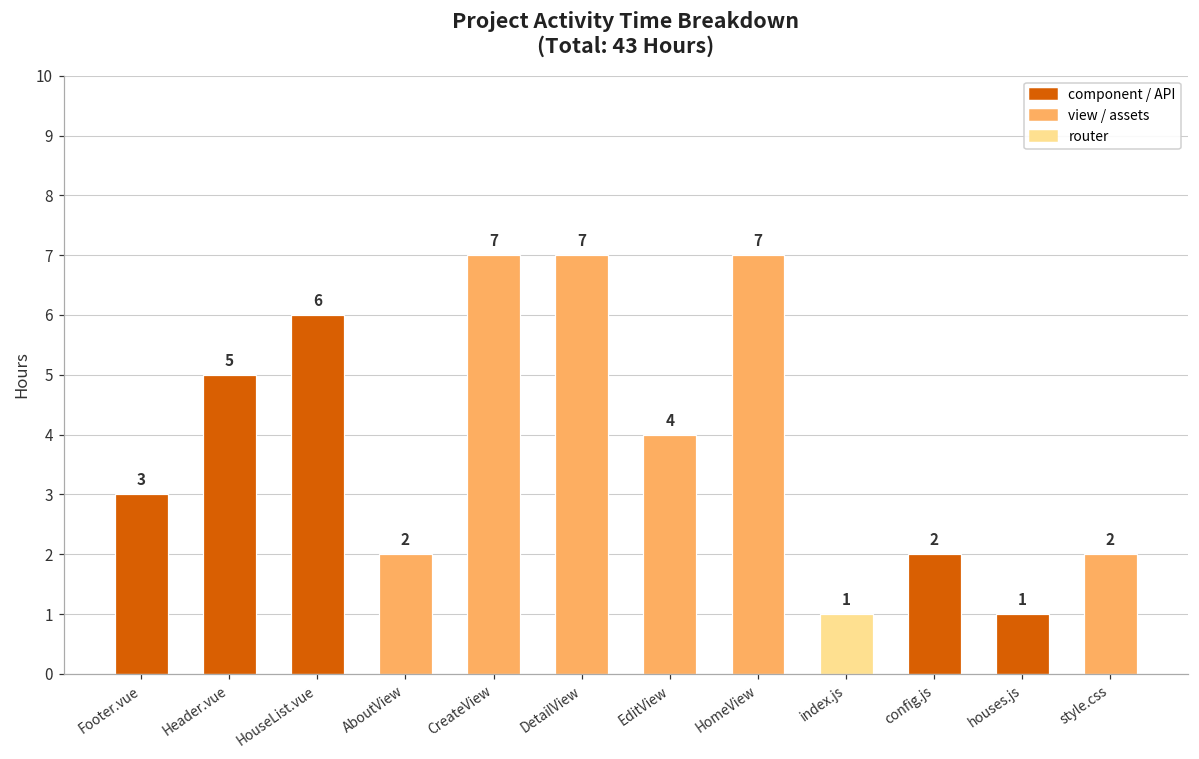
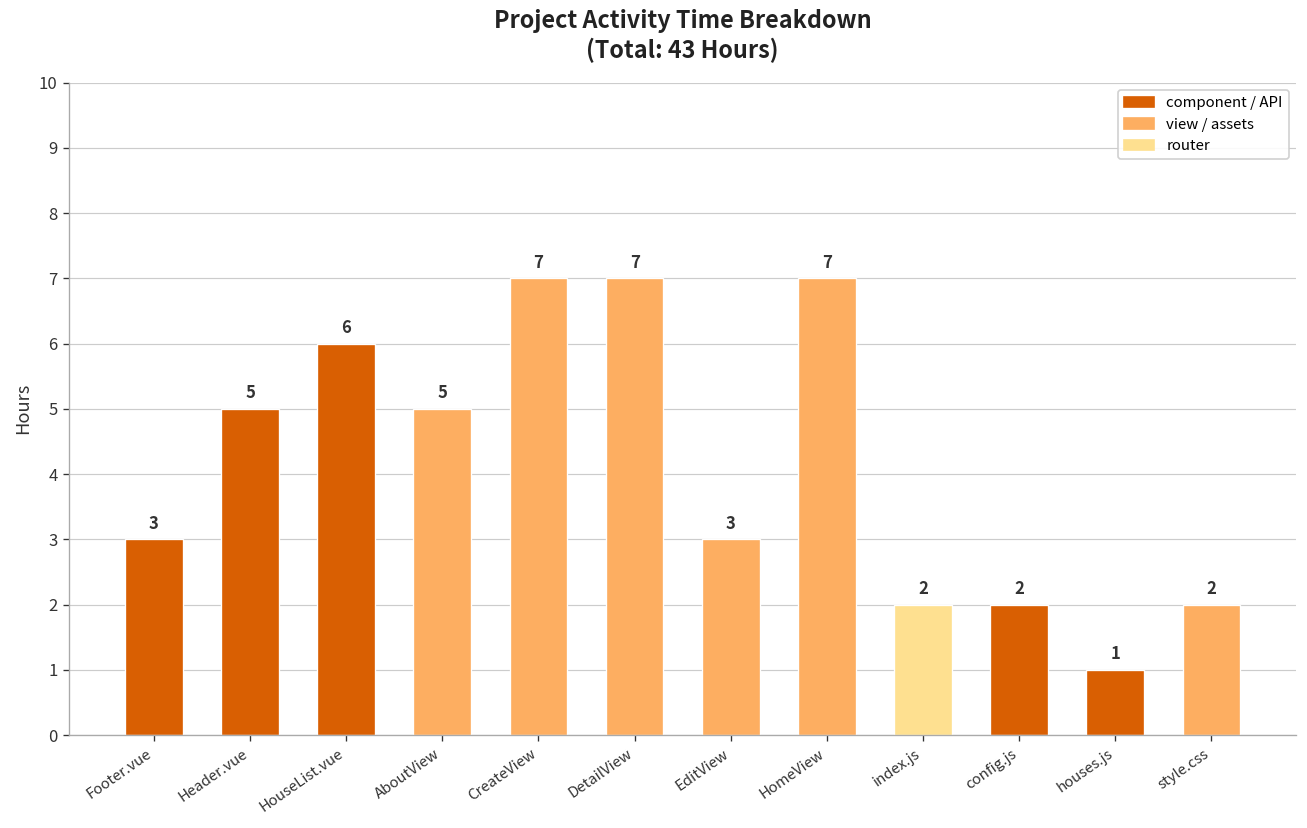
AboutView: 2 -> 5
EditView: 4 -> 3
index.js: 1 -> 2
